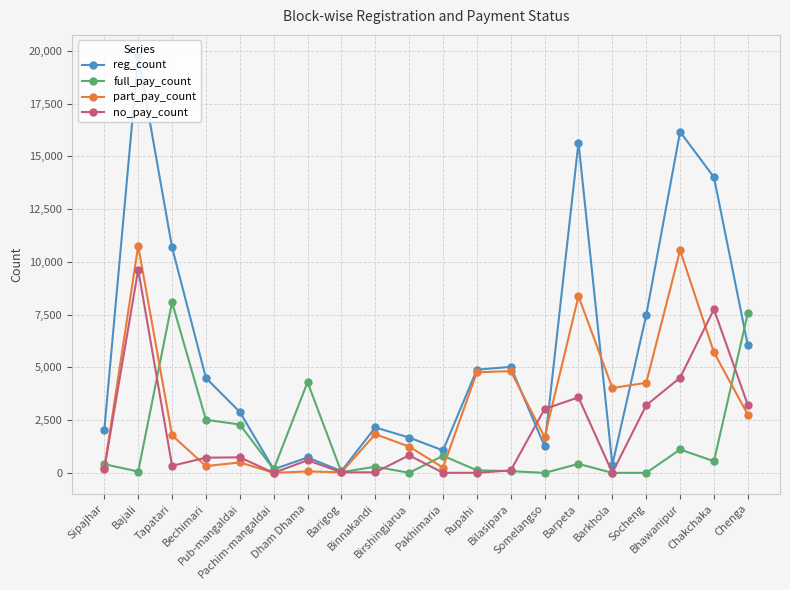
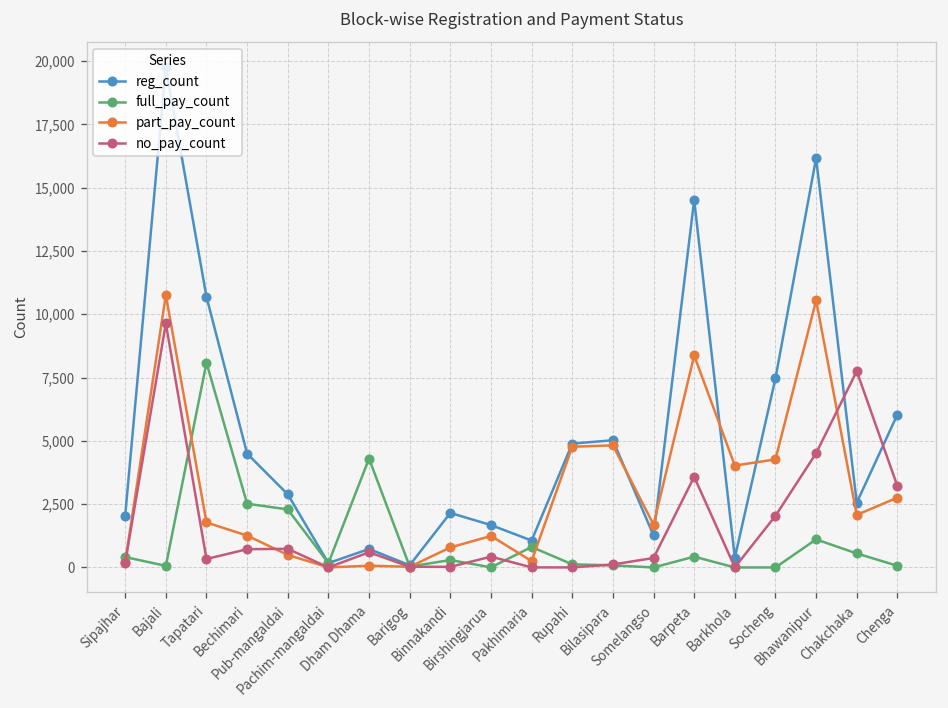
part_pay_count, Bechimari: 300 -> 1,300
part_pay_count, Binnakandi: 1,800 -> 800
no_pay_count, Birshingjarua: 800 -> 400
no_pay_count, Somelangso: 3,000 -> 400
reg_count, Barpeta: 15,700 -> 14,500
no_pay_count, Socheng: 3,200 -> 2,000
reg_count, Chakchaka: 14,000 -> 2,600
part_pay_count, Chakchaka: 5,700 -> 2,100
full_pay_count, Chenga: 7,600 -> 100
